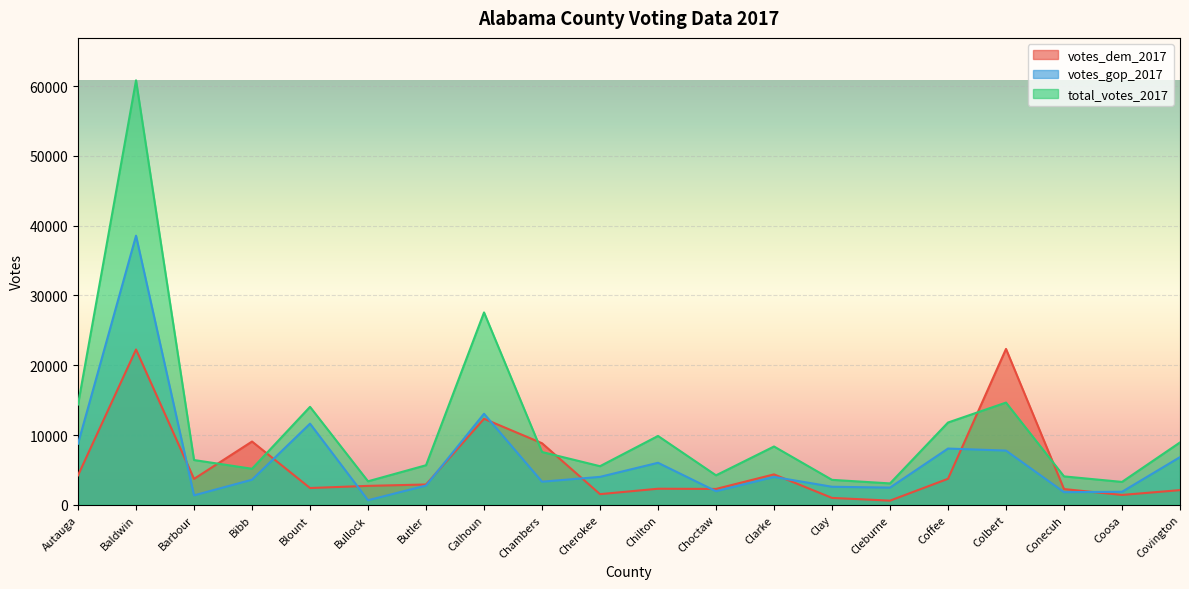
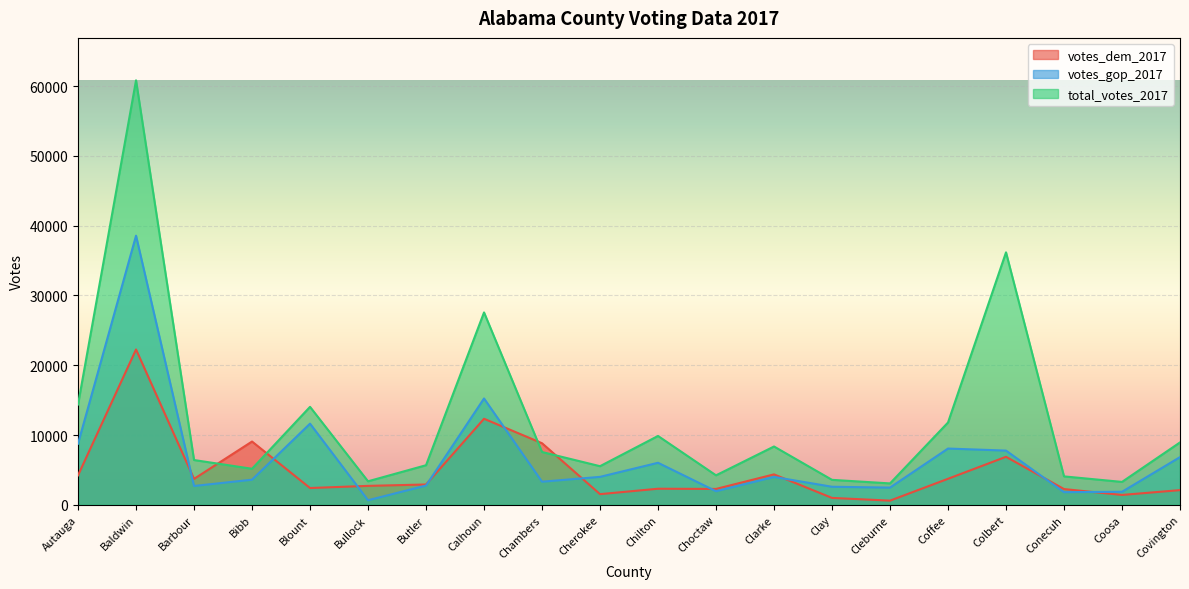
votes_gop_2017, Barbour: 1000 -> 3000
votes_gop_2017, Calhoun: 13000 -> 15000
votes_dem_2017, Colbert: 22000 -> 7000
total_votes_2017, Colbert: 15000 -> 36000
